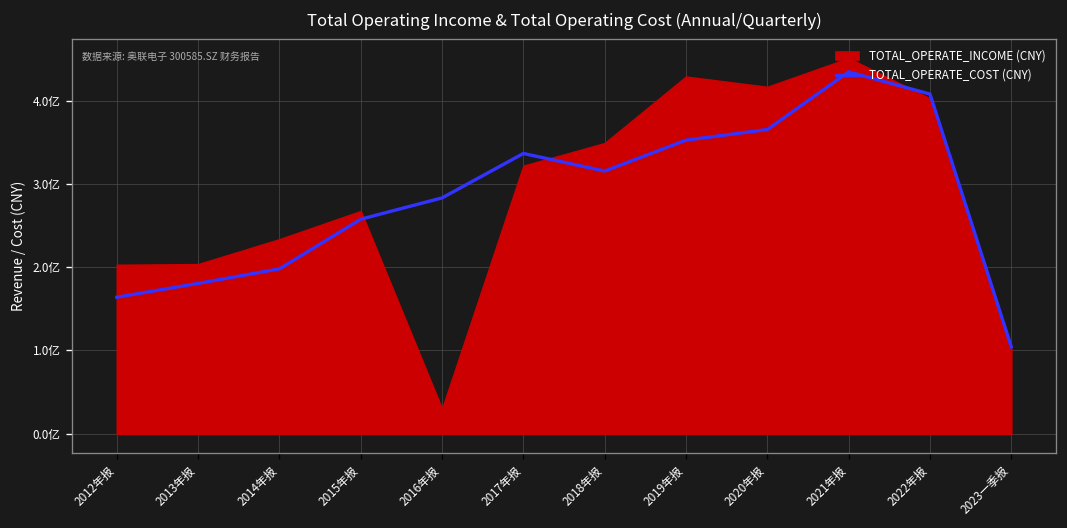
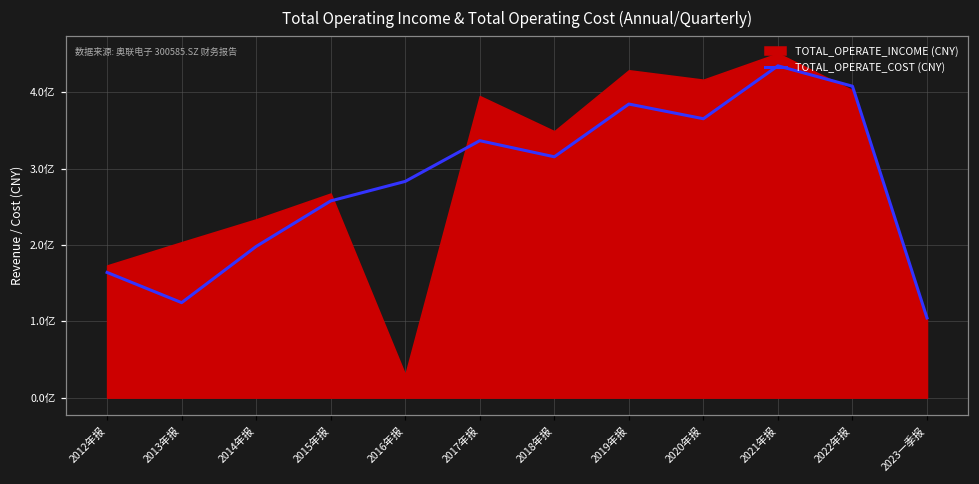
TOTAL_OPERATE_INCOME (CNY), 2012年报: 2.0亿 -> 1.7亿
TOTAL_OPERATE_COST (CNY), 2013年报: 1.8亿 -> 1.2亿
TOTAL_OPERATE_INCOME (CNY), 2017年报: 3.2亿 -> 3.9亿
TOTAL_OPERATE_COST (CNY), 2019年报: 3.5亿 -> 3.8亿
